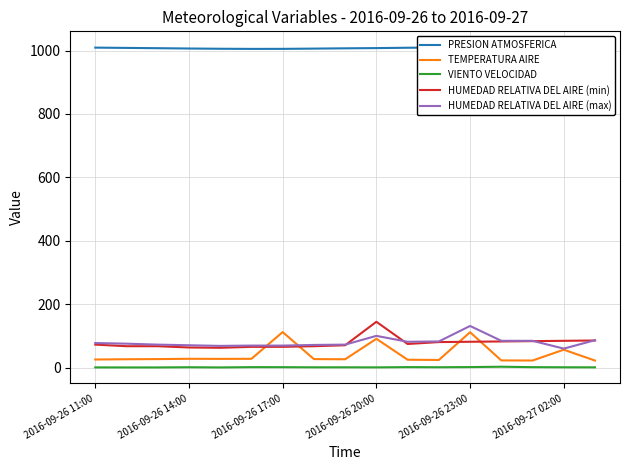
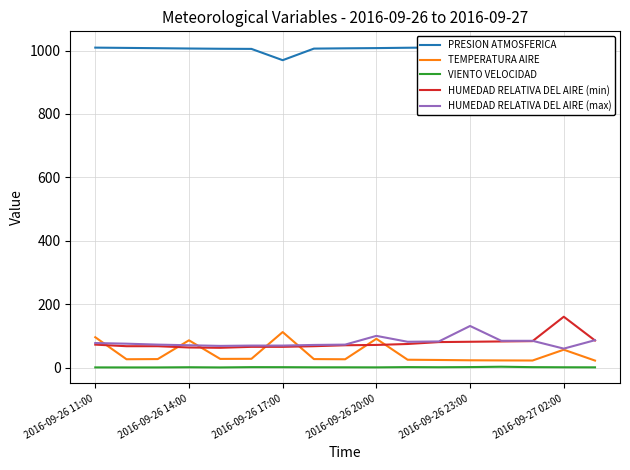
TEMPERATURA AIRE, 2016-09-26 11:00: 30 -> 100
TEMPERATURA AIRE, 2016-09-26 14:00: 30 -> 90
PRESION ATMOSFERICA, 2016-09-26 17:00: 1010 -> 970
HUMEDAD RELATIVA DEL AIRE (min), 2016-09-26 20:00: 150 -> 70
TEMPERATURA AIRE, 2016-09-26 23:00: 110 -> 20
HUMEDAD RELATIVA DEL AIRE (min), 2016-09-27 02:00: 90 -> 160
